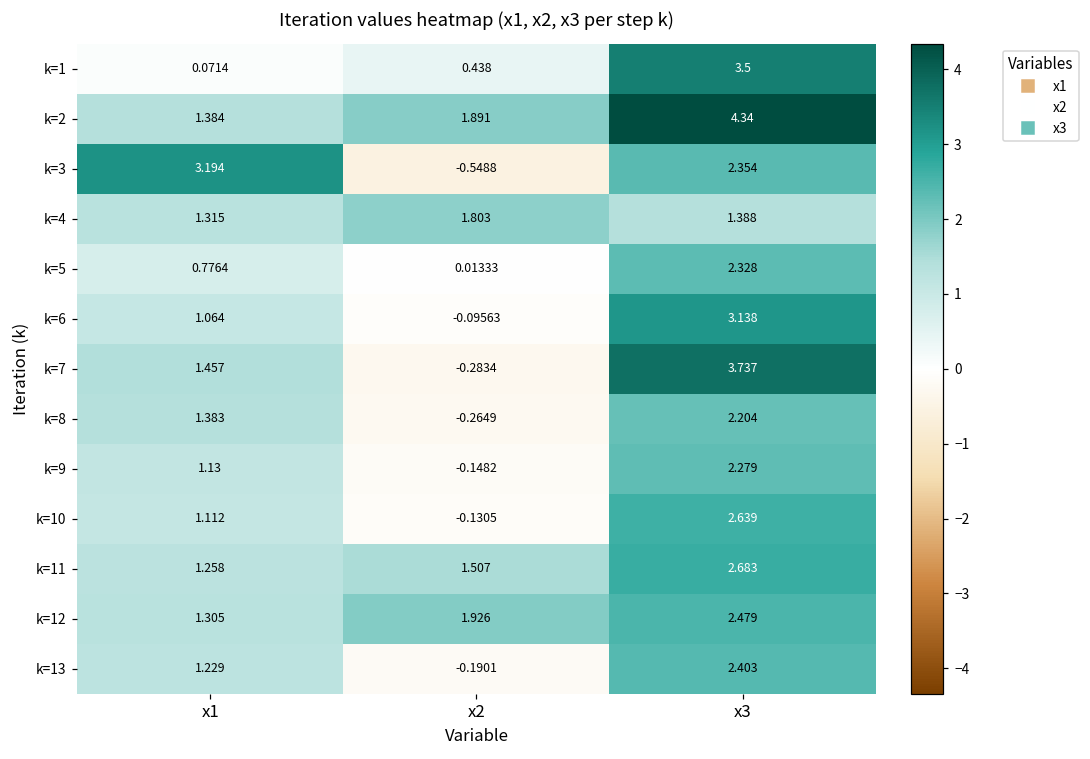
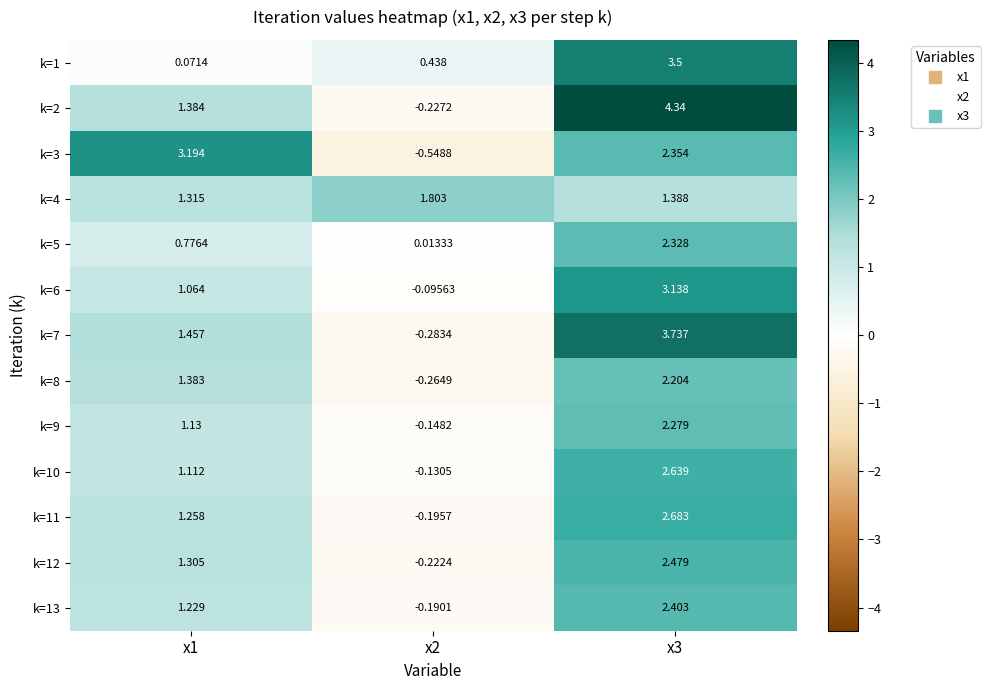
k=2, x2: 1.891 -> -0.2272
k=11, x2: 1.507 -> -0.1957
k=12, x2: 1.926 -> -0.2224
